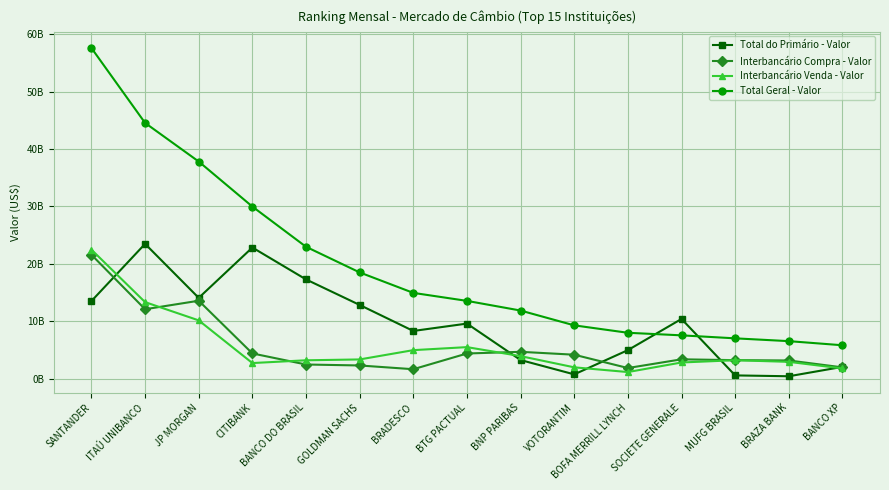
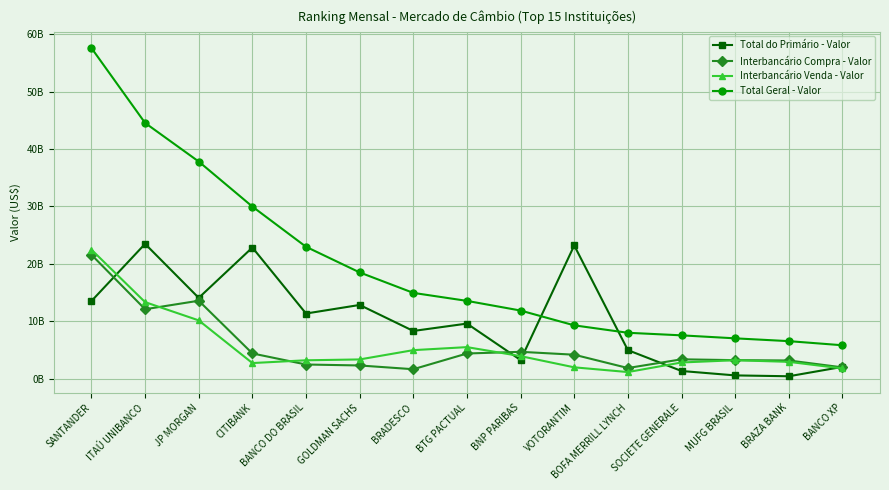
Total do Primário - Valor, BANCO DO BRASIL: 17000000000 -> 11000000000
Total do Primário - Valor, VOTORANTIM: 1000000000 -> 23000000000
Total do Primário - Valor, SOCIETE GENERALE: 10000000000 -> 1000000000
